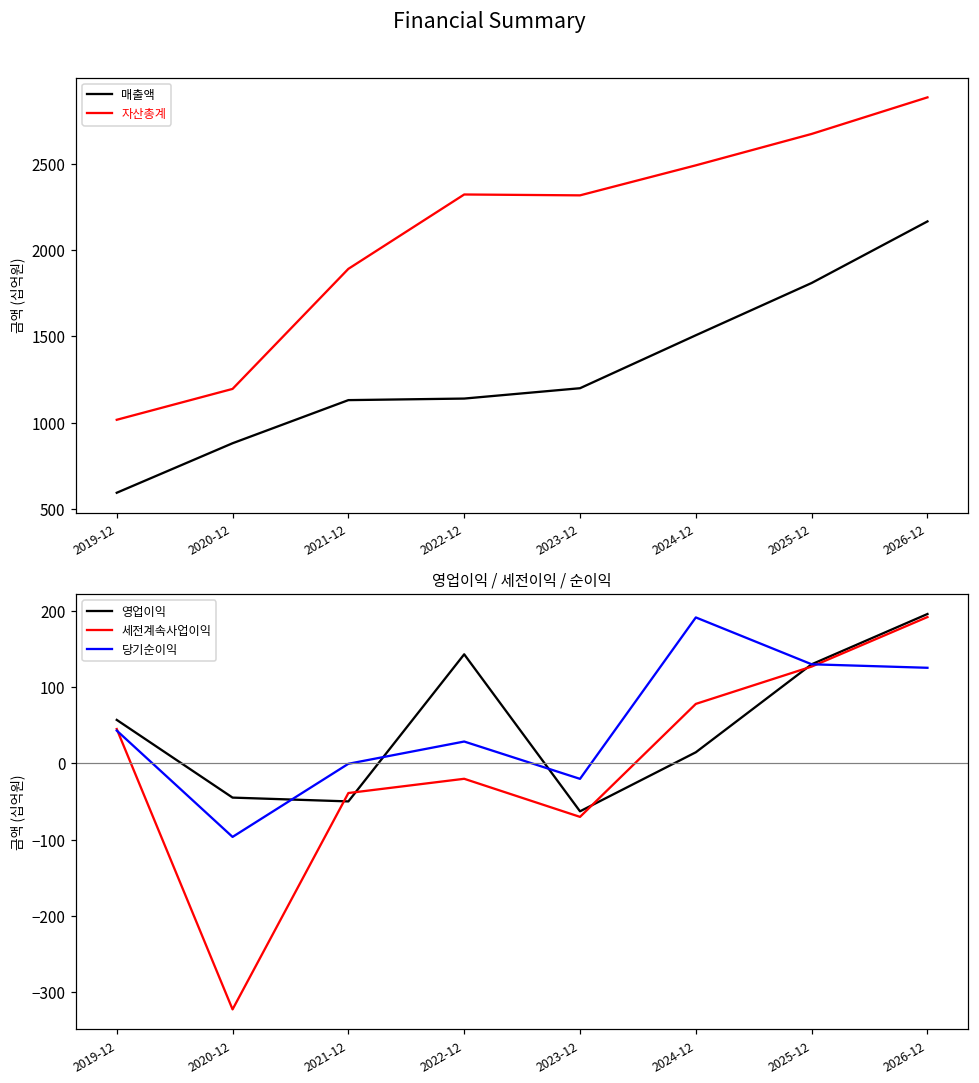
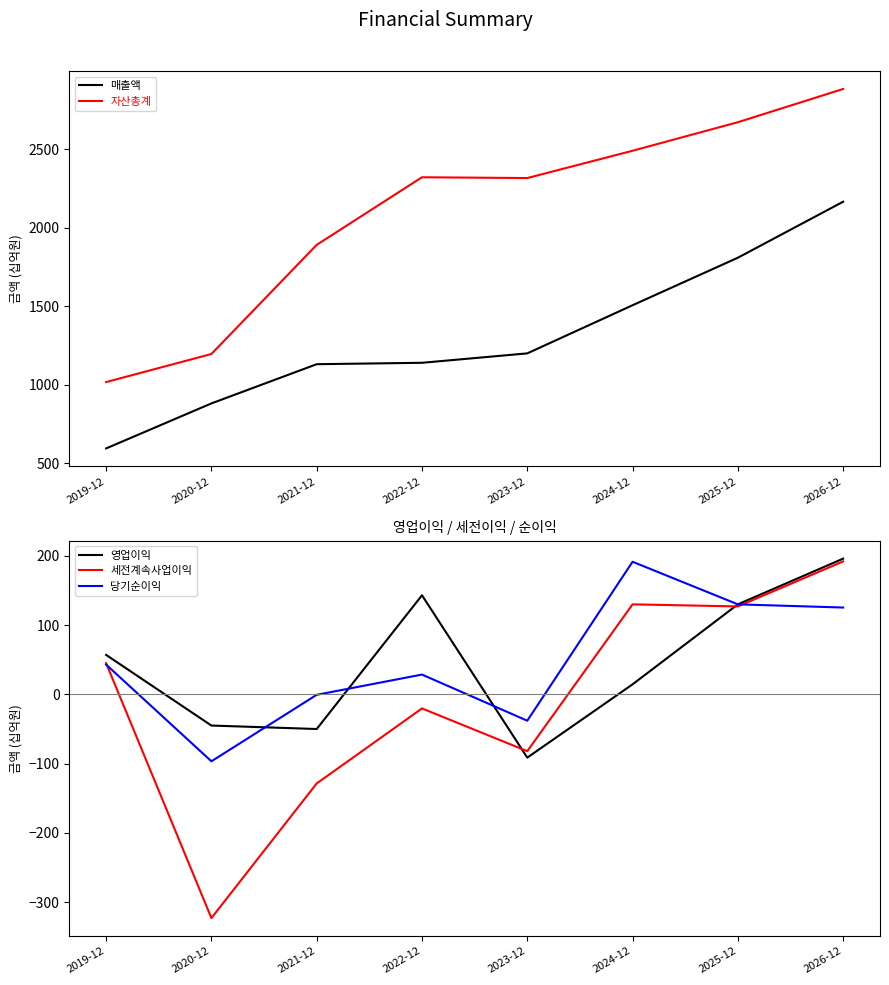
영업이익 / 세전이익 / 순이익, 세전계속사업이익, 2021-12: -40 -> -130
영업이익 / 세전이익 / 순이익, 영업이익, 2023-12: -60 -> -90
영업이익 / 세전이익 / 순이익, 세전계속사업이익, 2023-12: -70 -> -80
영업이익 / 세전이익 / 순이익, 당기순이익, 2023-12: -20 -> -40
영업이익 / 세전이익 / 순이익, 세전계속사업이익, 2024-12: 80 -> 130
